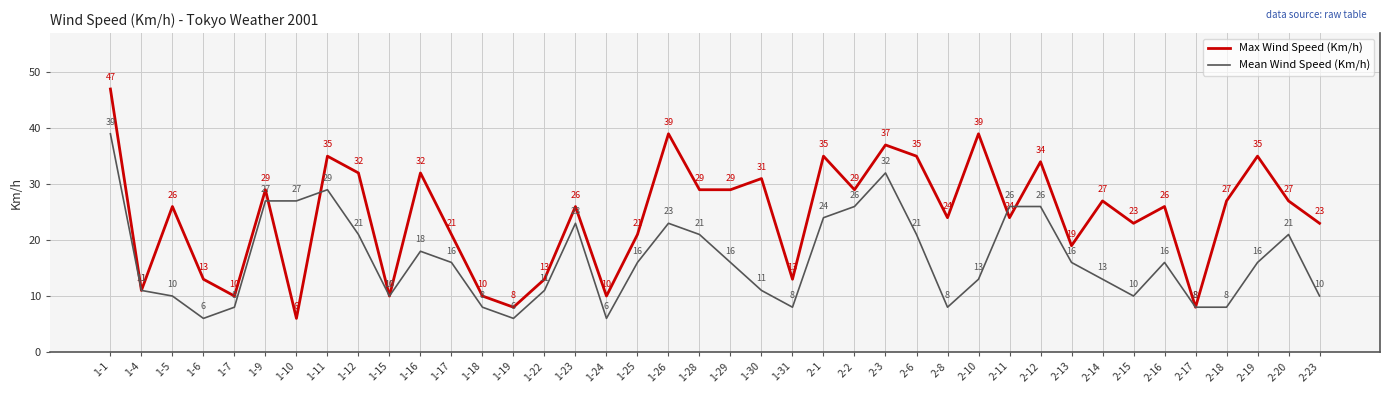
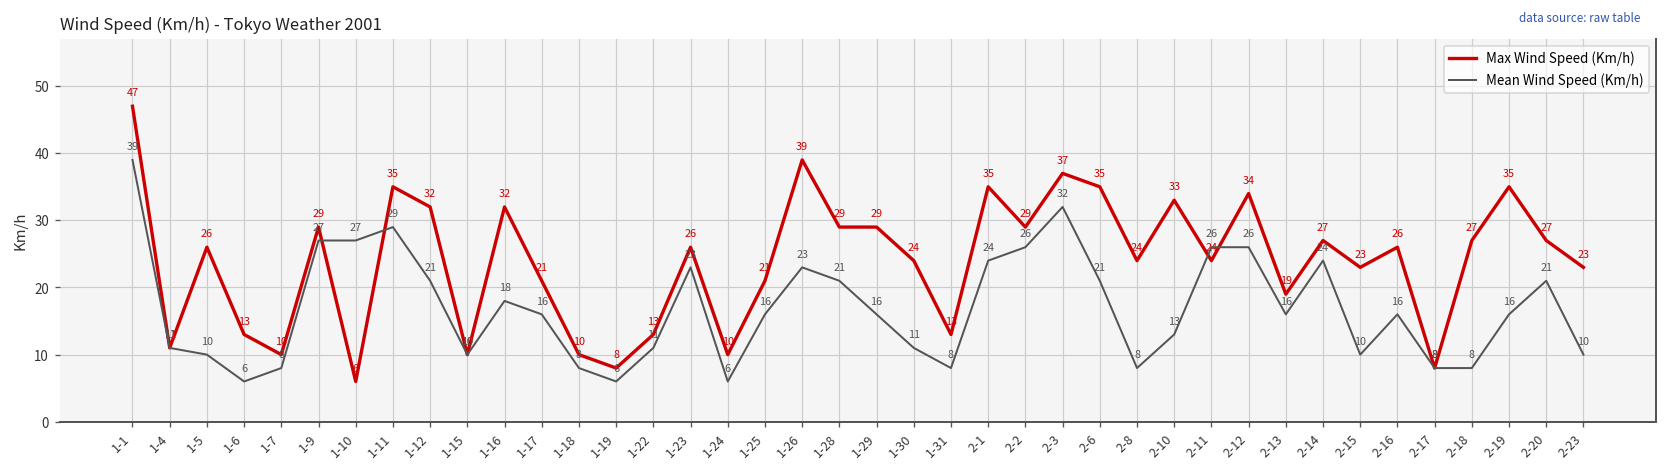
Max Wind Speed (Km/h), 1-30: 31 -> 24
Max Wind Speed (Km/h), 2-10: 39 -> 33
Mean Wind Speed (Km/h), 2-14: 13 -> 24
